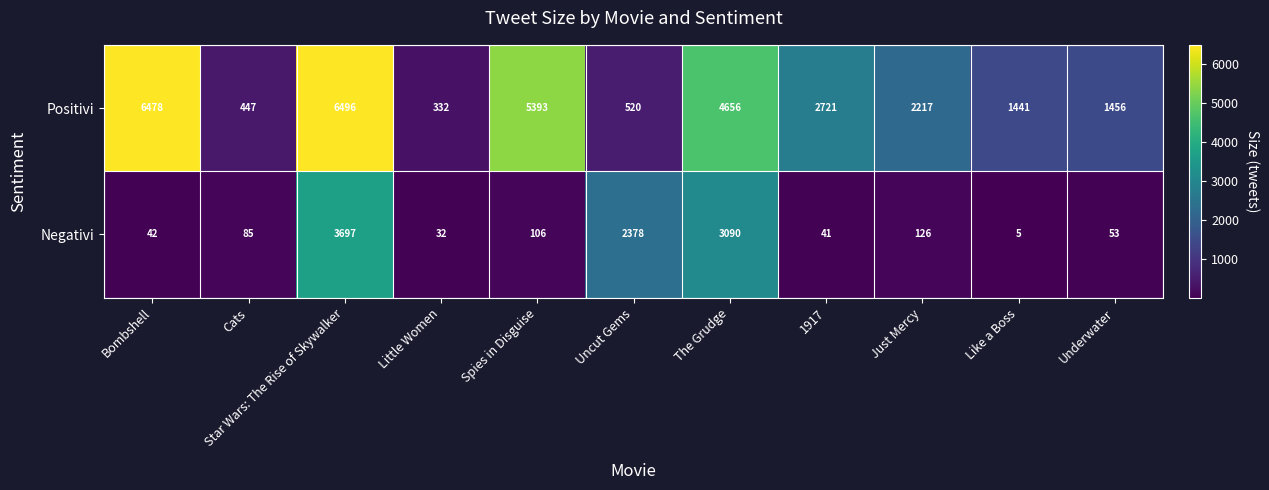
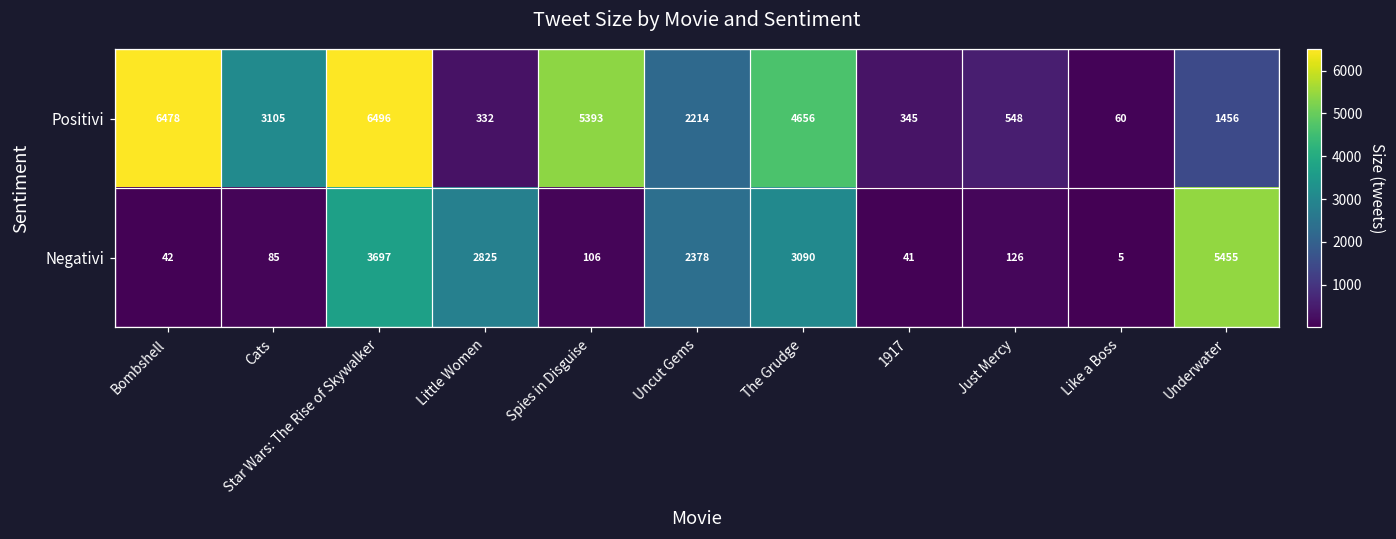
Positivi, Cats: 447 -> 3105
Positivi, Uncut Gems: 520 -> 2214
Positivi, 1917: 2721 -> 345
Positivi, Just Mercy: 2217 -> 548
Positivi, Like a Boss: 1441 -> 60
Negativi, Little Women: 32 -> 2825
Negativi, Underwater: 53 -> 5455
